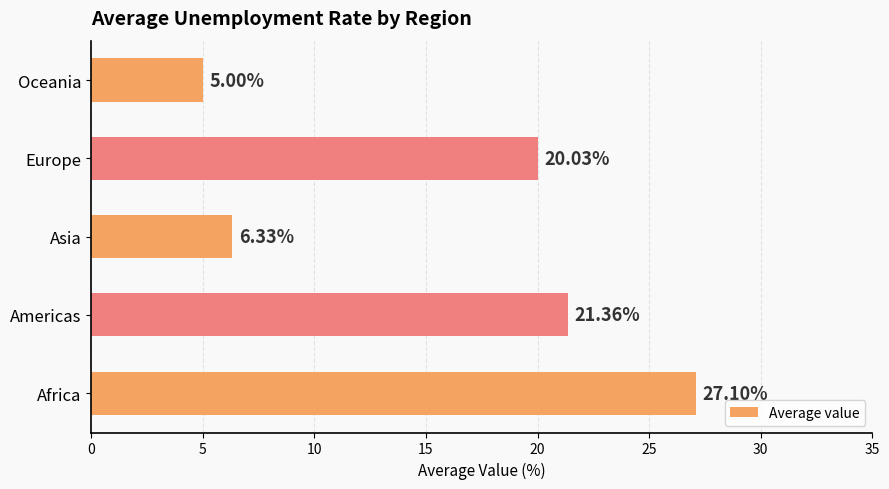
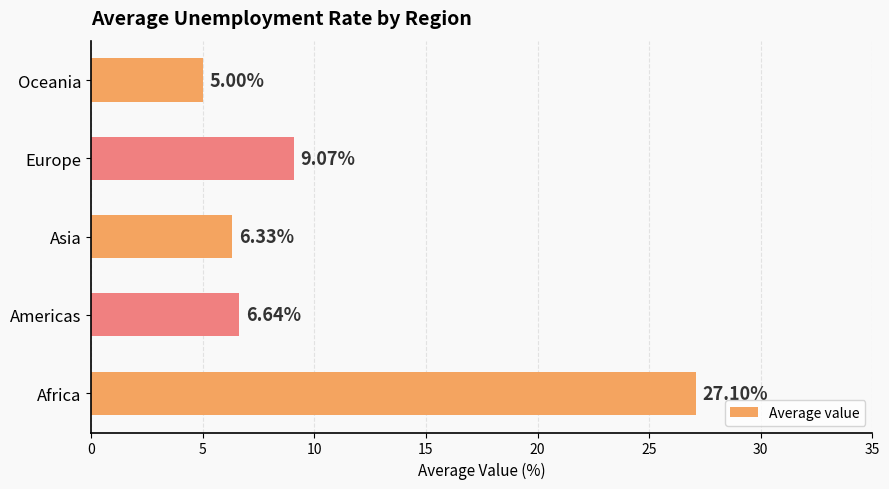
Europe: 20.03% -> 9.07%
Americas: 21.36% -> 6.64%
